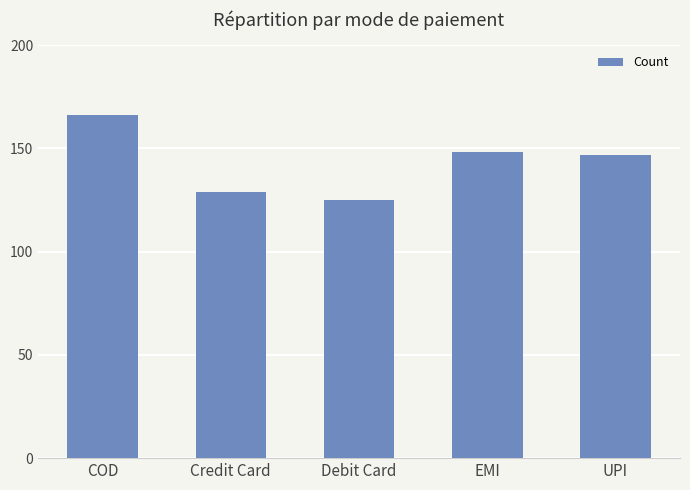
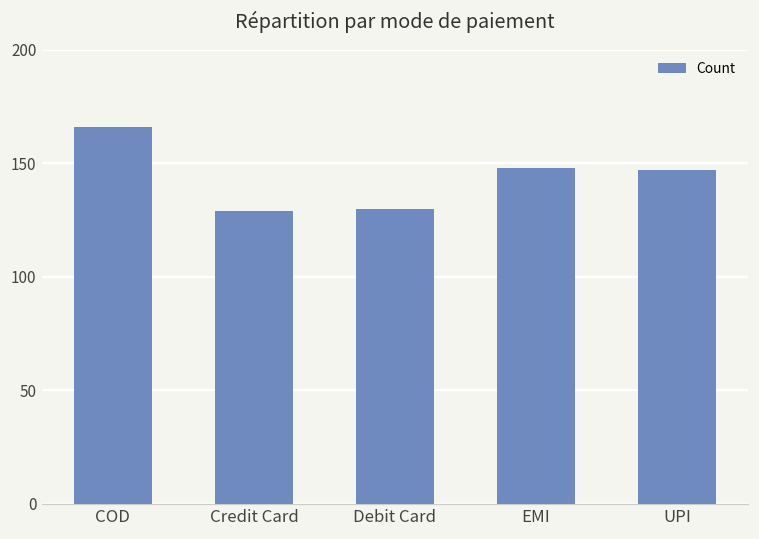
Debit Card: 125 -> 130
